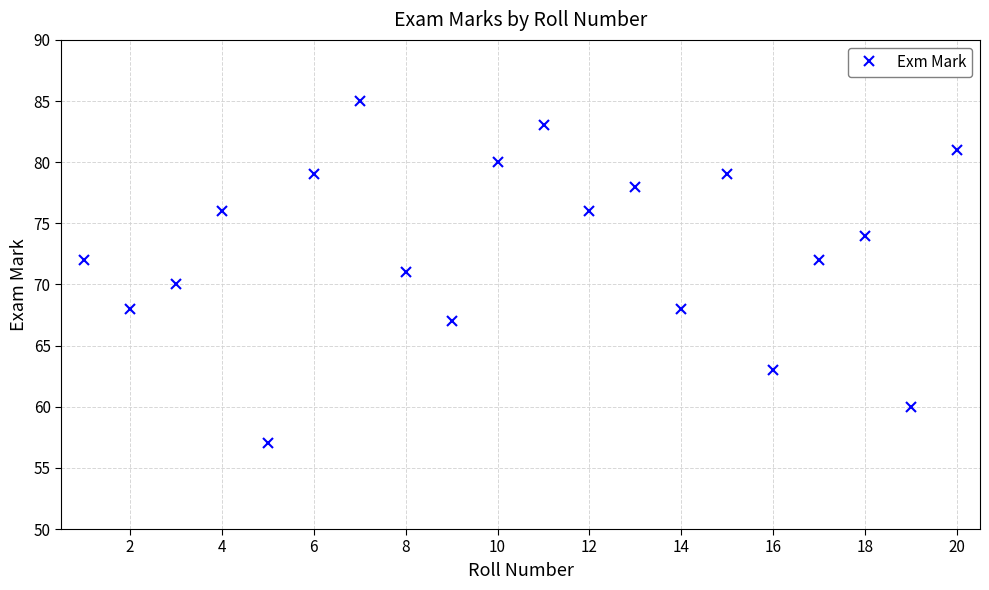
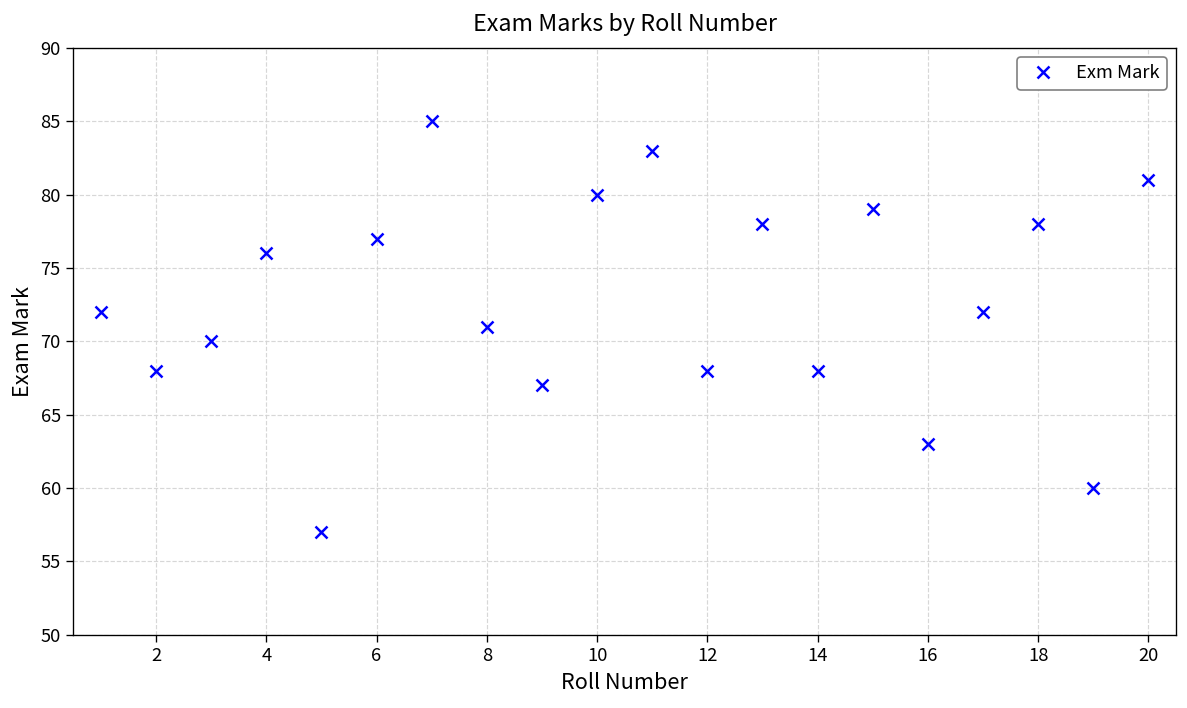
6: 79 -> 77
12: 76 -> 68
18: 74 -> 78
